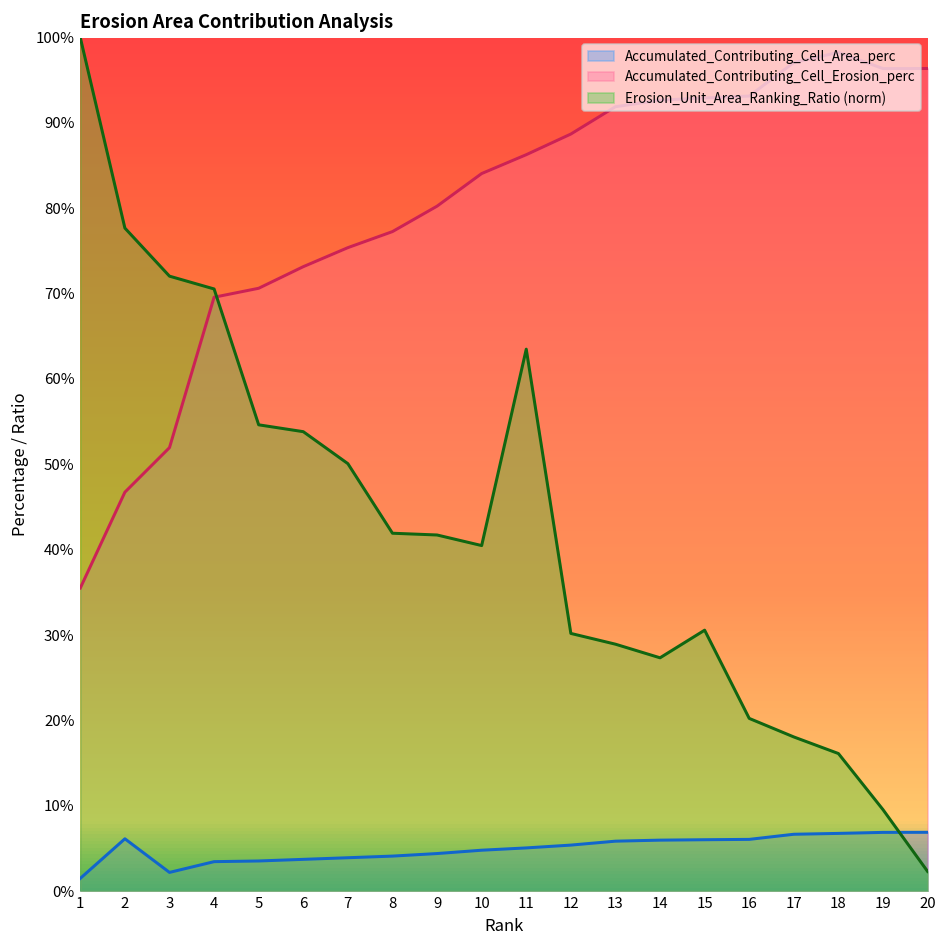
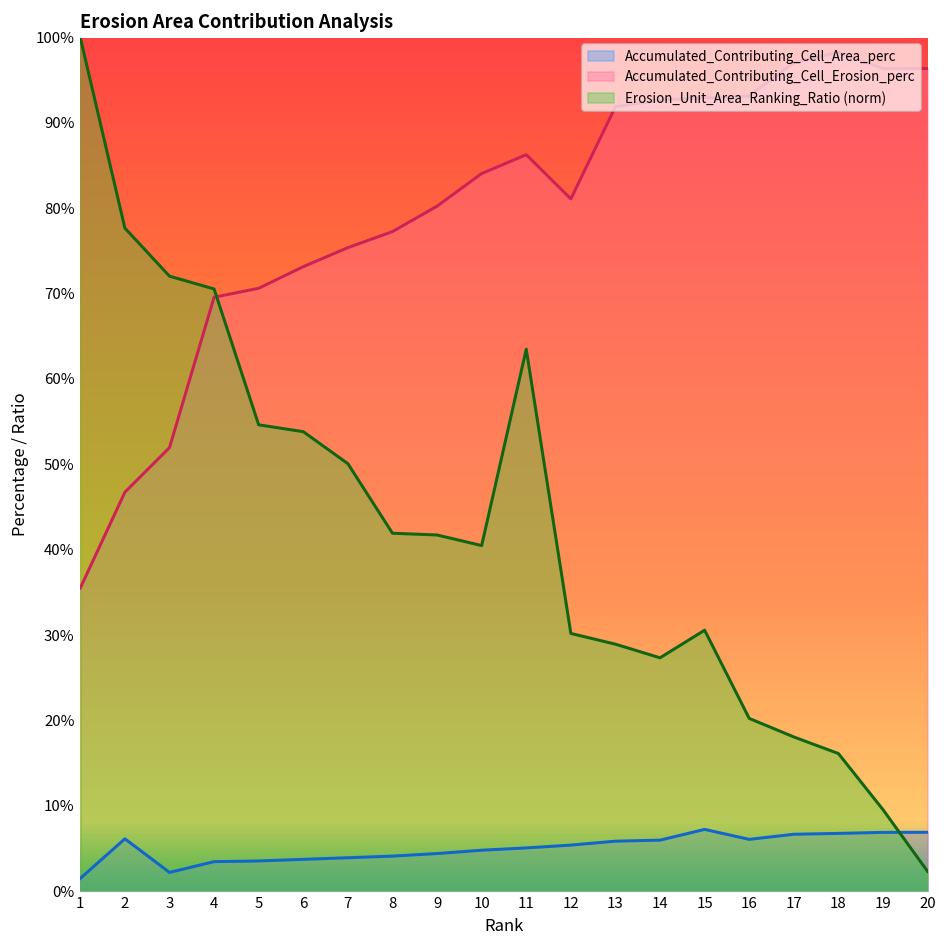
Accumulated_Contributing_Cell_Erosion_perc, 12: 89% -> 81%
Accumulated_Contributing_Cell_Area_perc, 15: 6% -> 7%
